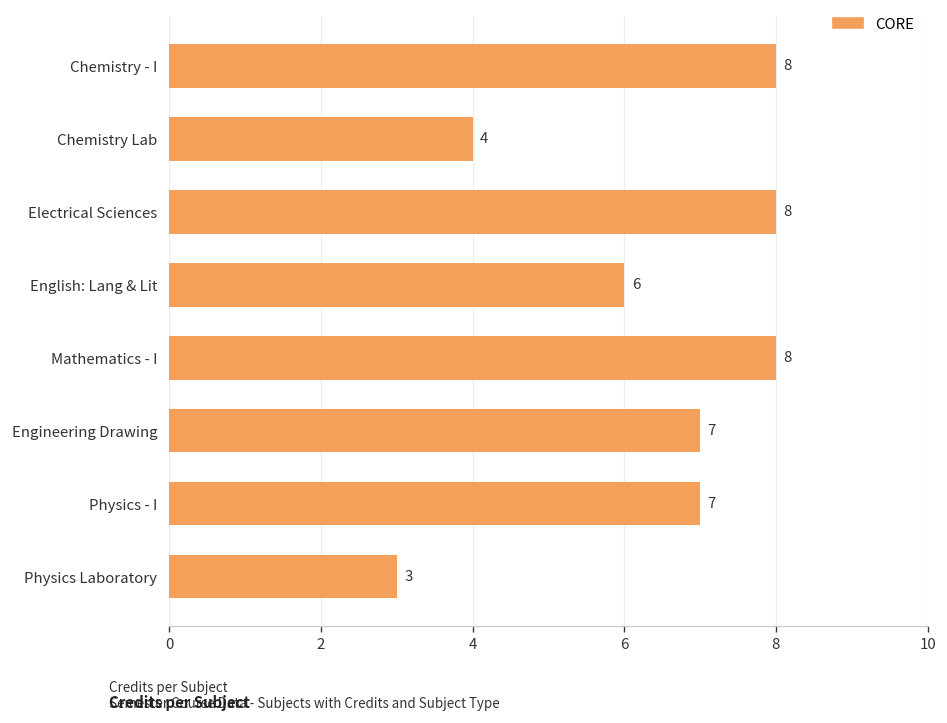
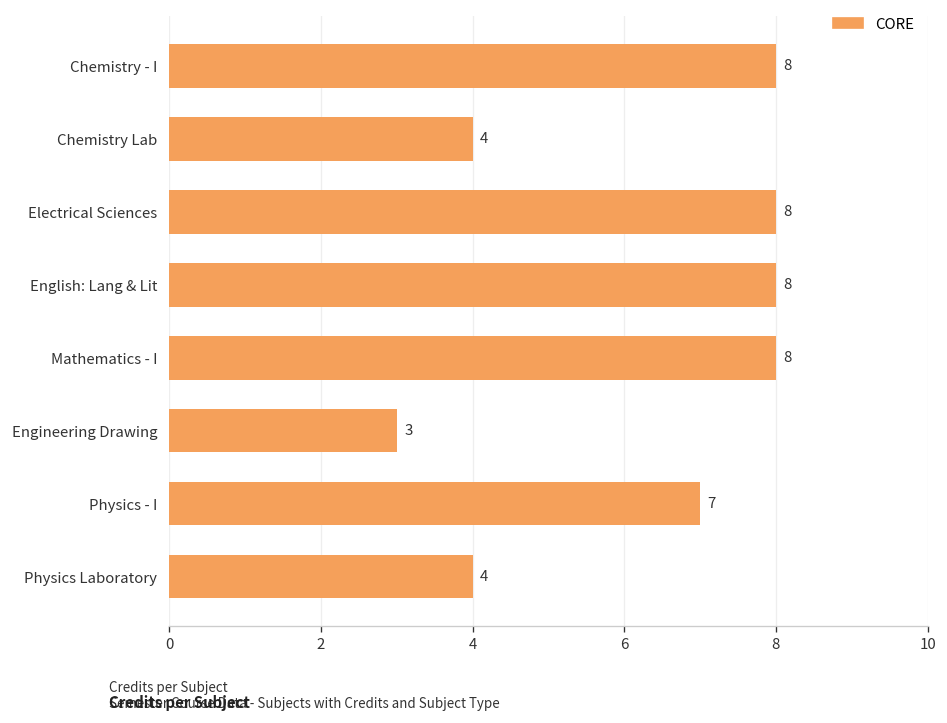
English: Lang & Lit: 6 -> 8
Engineering Drawing: 7 -> 3
Physics Laboratory: 3 -> 4
